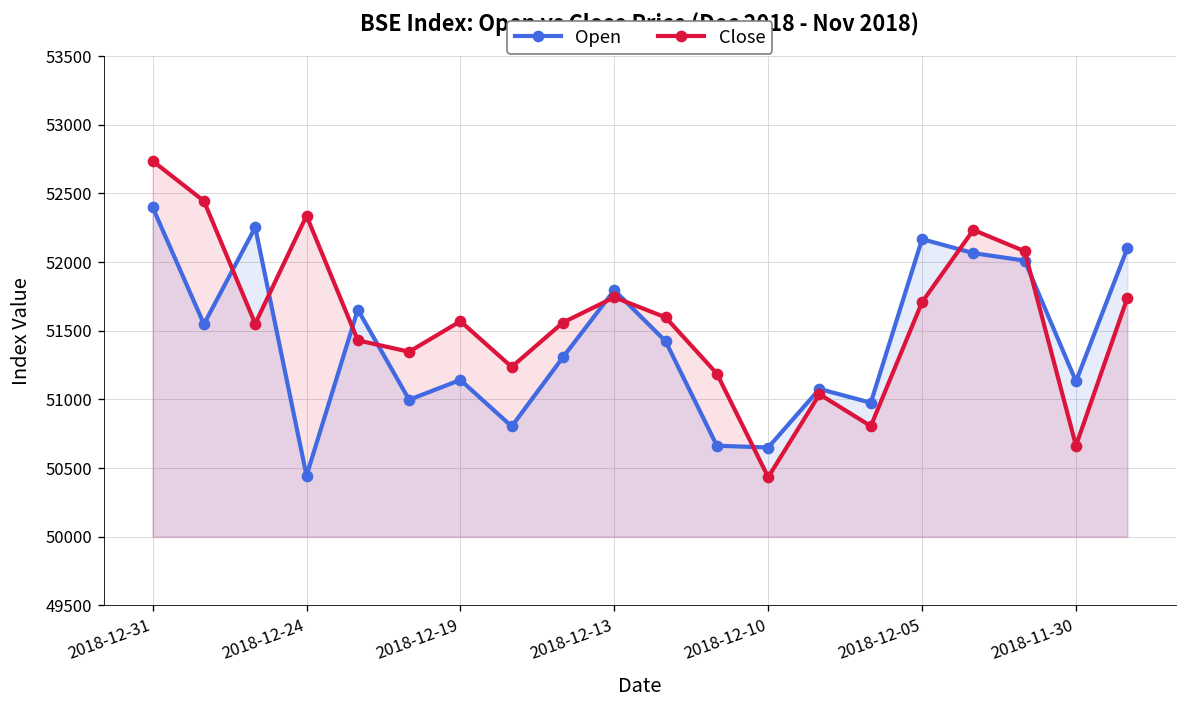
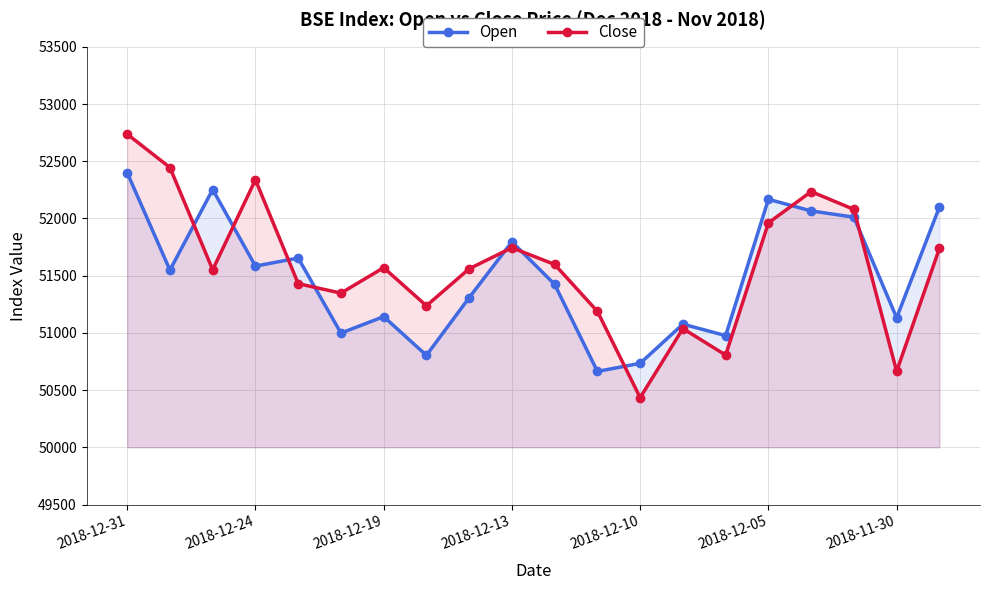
Open, 2018-12-24: 50450 -> 51580
Open, 2018-12-10: 50650 -> 50730
Close, 2018-12-05: 51710 -> 51960
